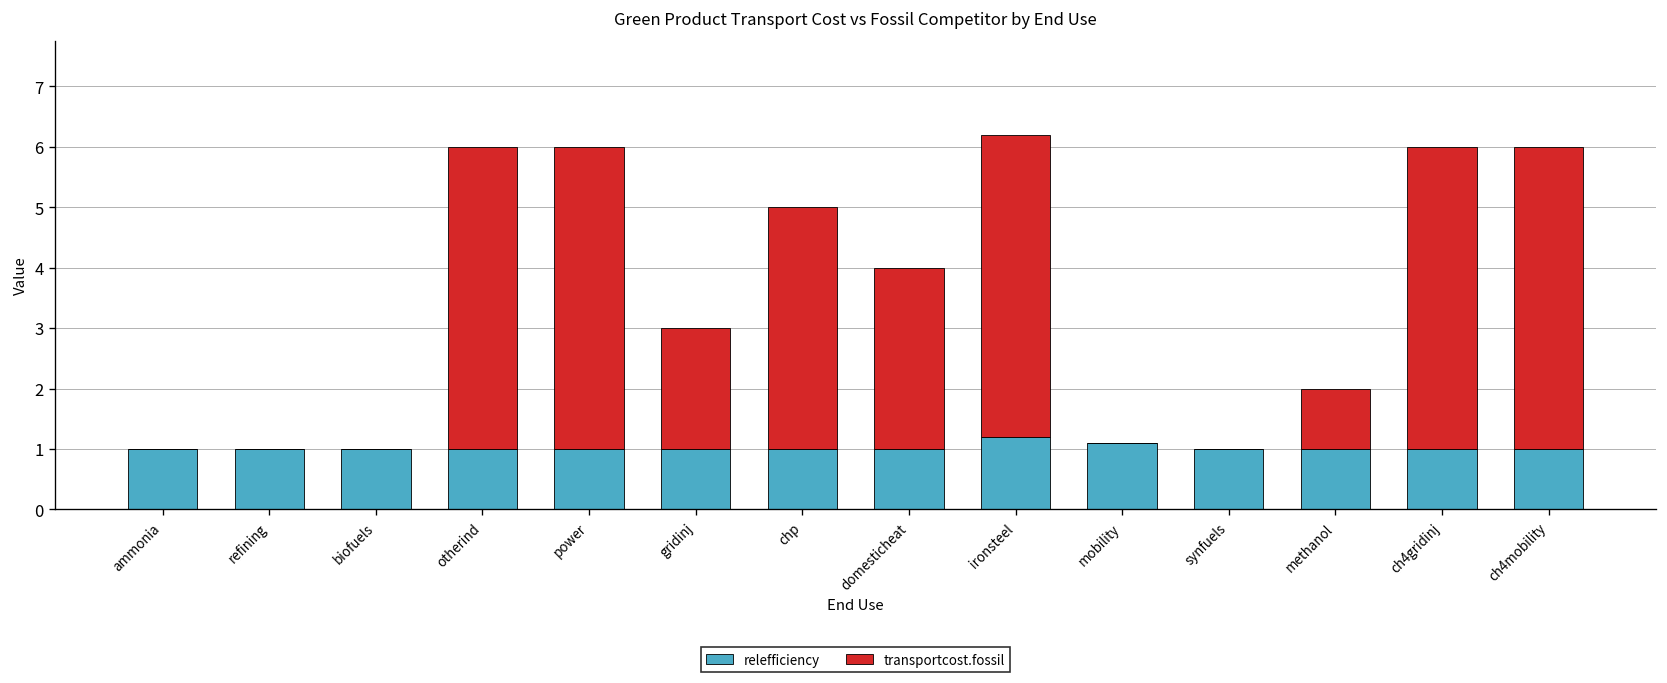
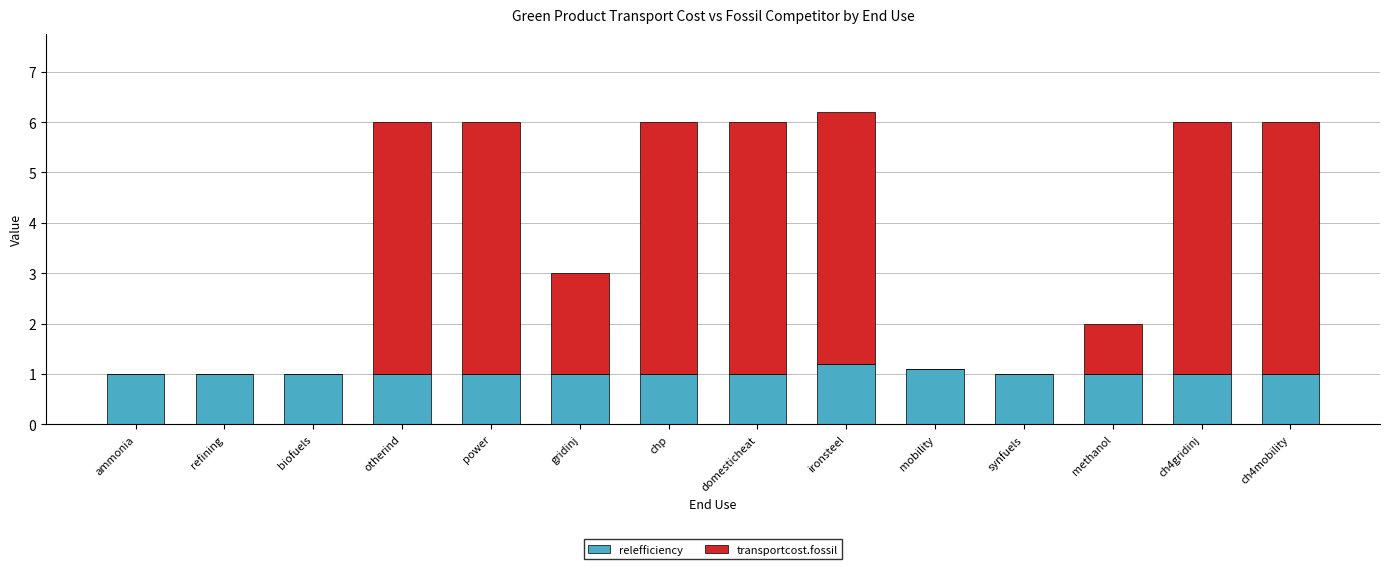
transportcost.fossil, chp: 4 -> 5
transportcost.fossil, domesticheat: 3 -> 5
